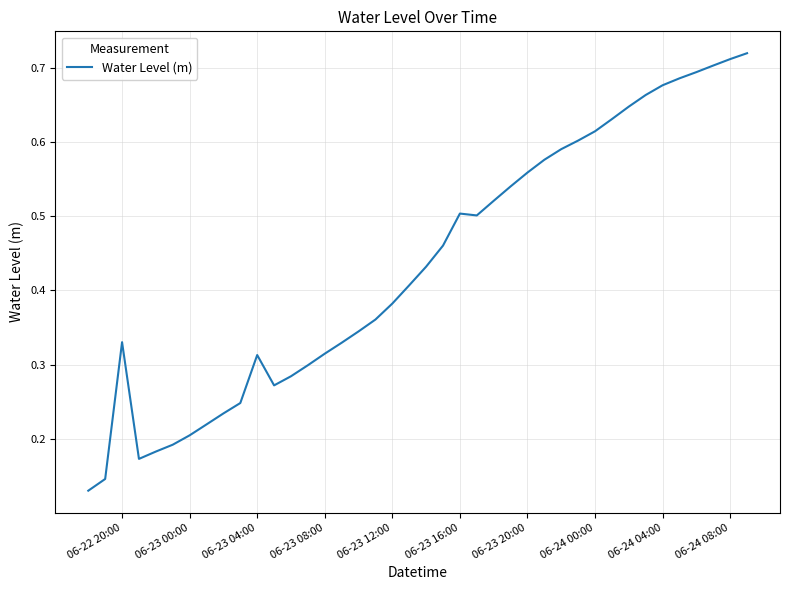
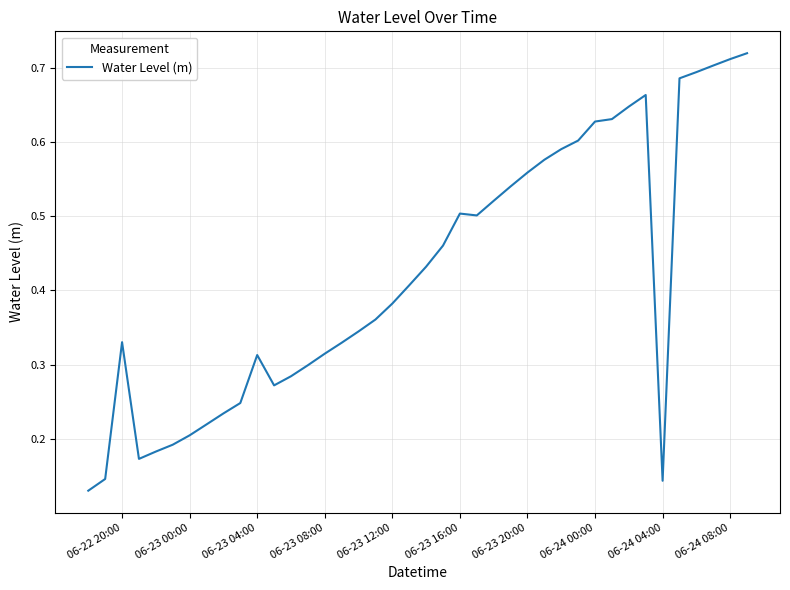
06-24 00:00: 0.61 -> 0.63
06-24 04:00: 0.68 -> 0.14
